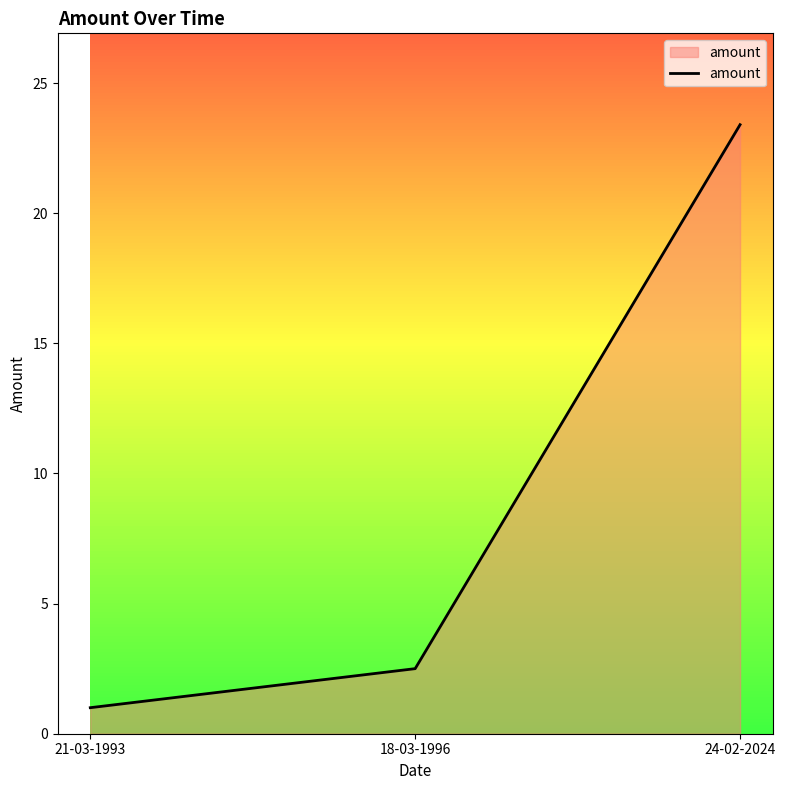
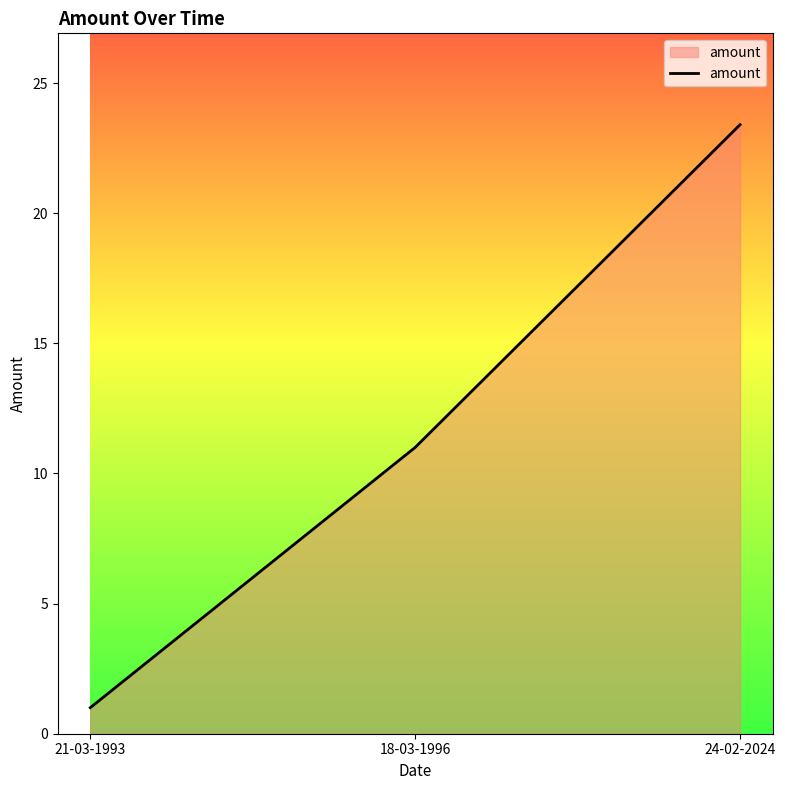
18-03-1996: 2.5 -> 11.0
